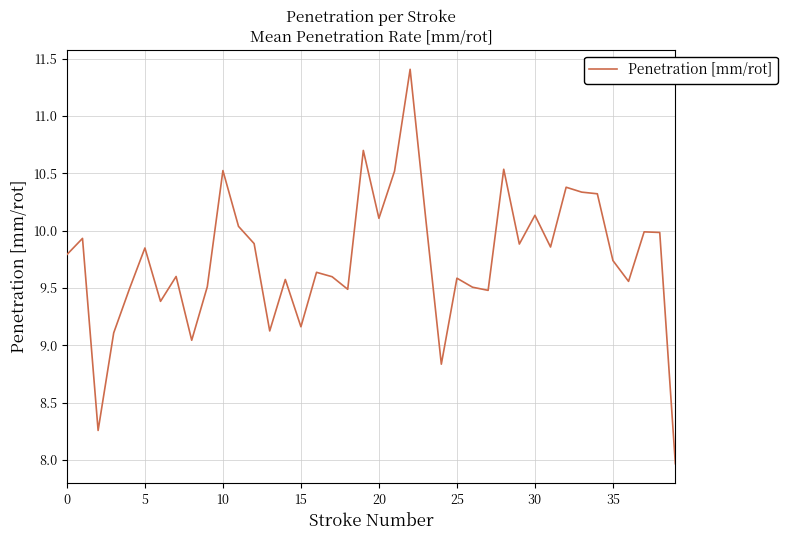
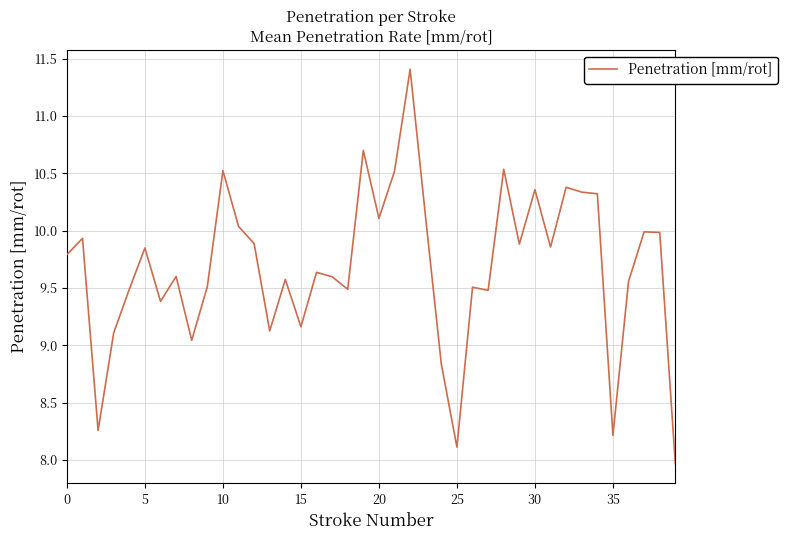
25: 9.59 -> 8.11
30: 10.13 -> 10.36
35: 9.74 -> 8.21
